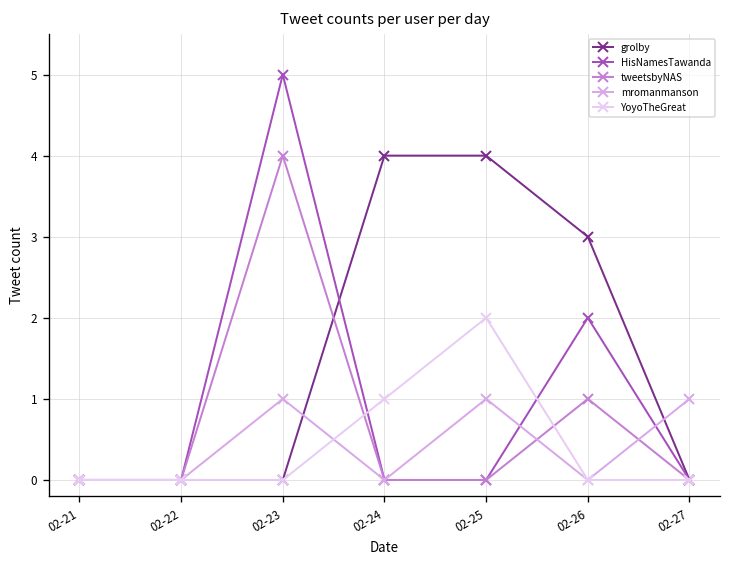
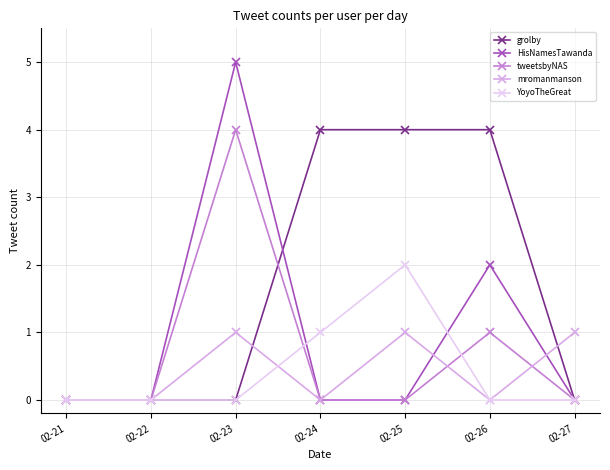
grolby, 02-26: 3 -> 4
